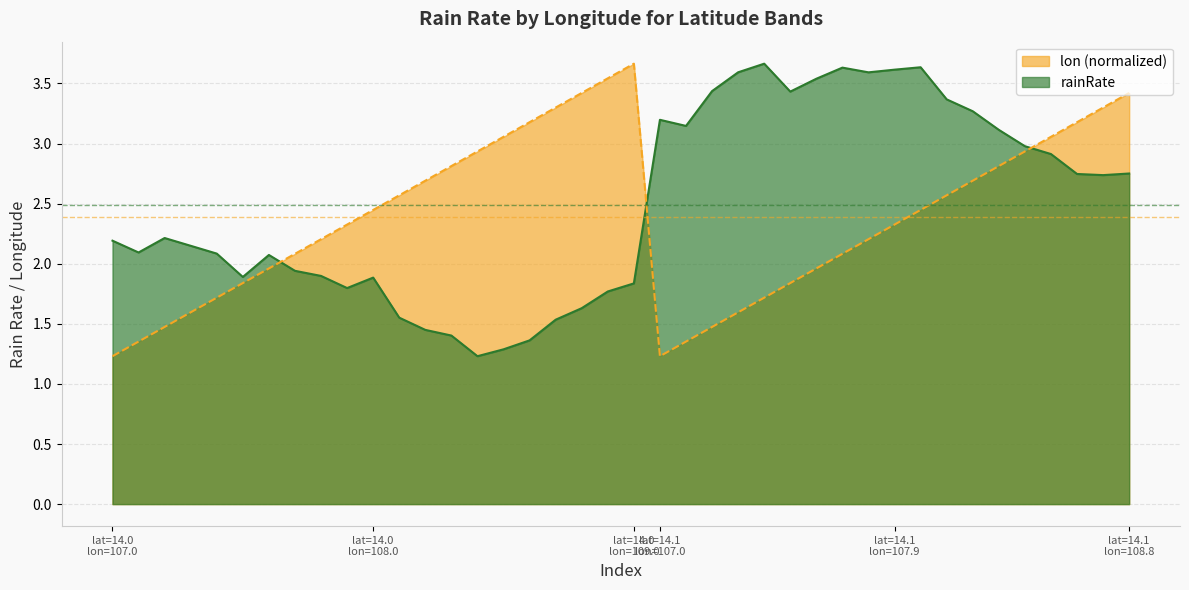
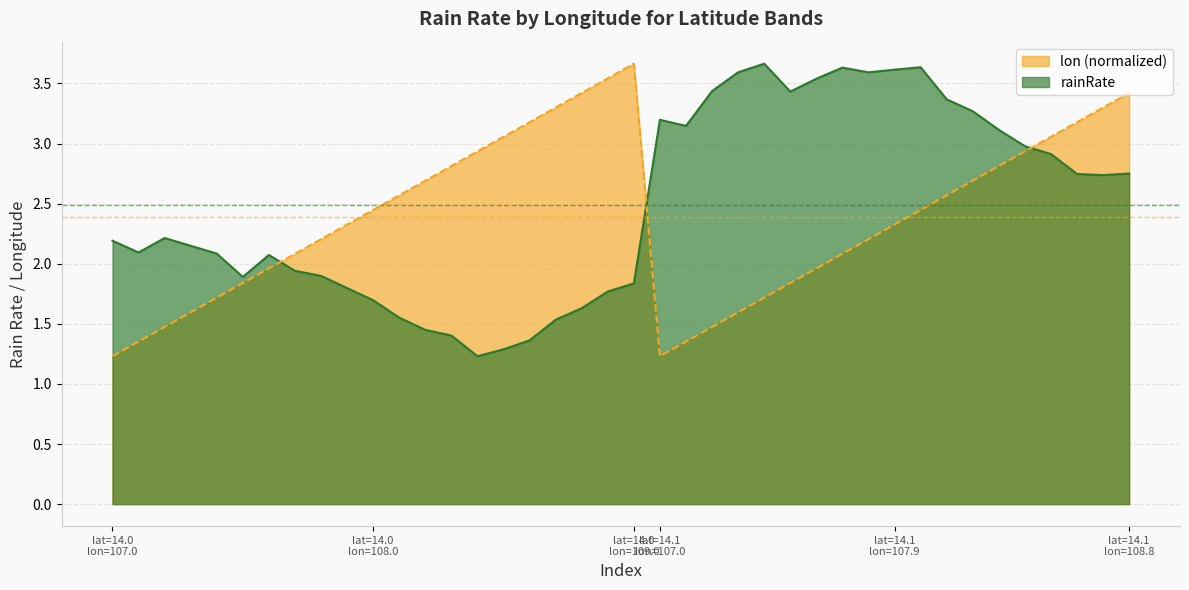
rainRate, lat=14.0 lon=108.0: 1.88 -> 1.70
